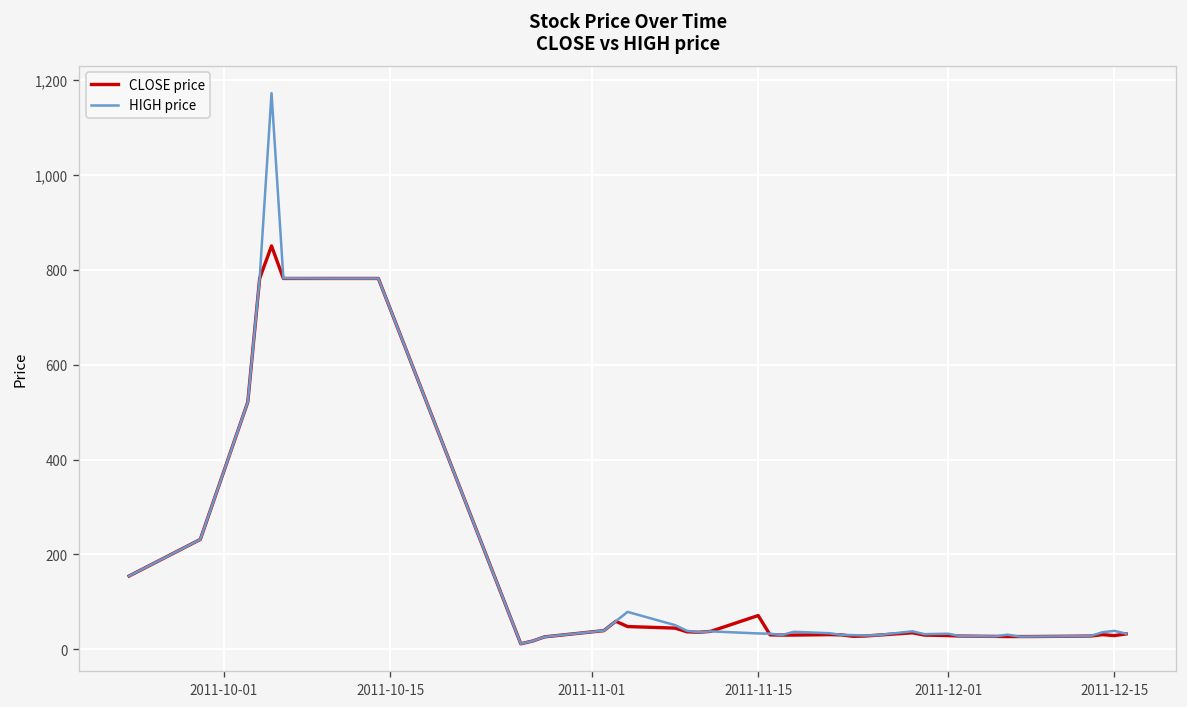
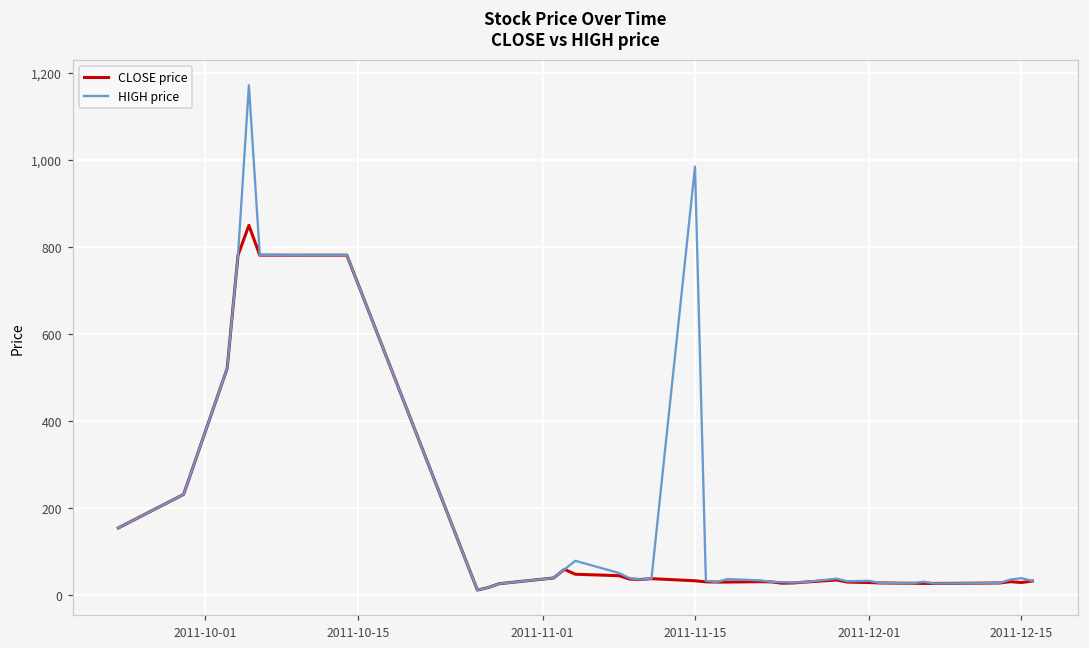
CLOSE price, 2011-11-15: 70 -> 30
HIGH price, 2011-11-15: 30 -> 990
